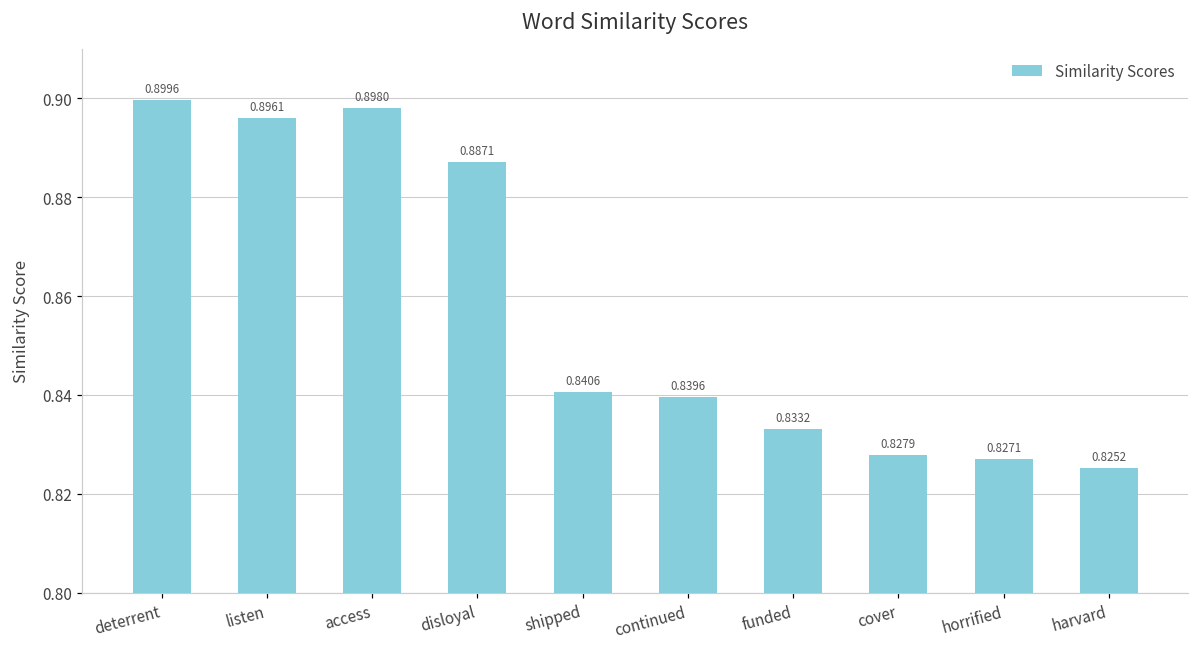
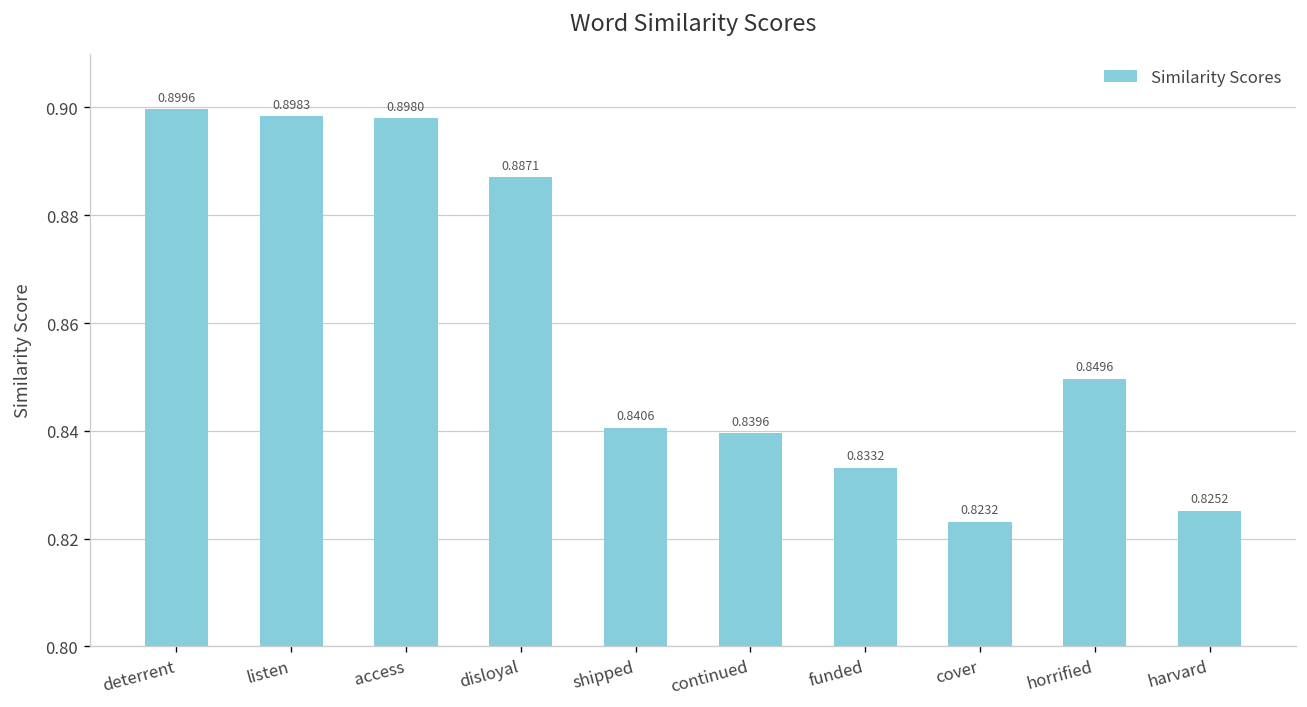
listen: 0.8961 -> 0.8983
cover: 0.8279 -> 0.8232
horrified: 0.8271 -> 0.8496
